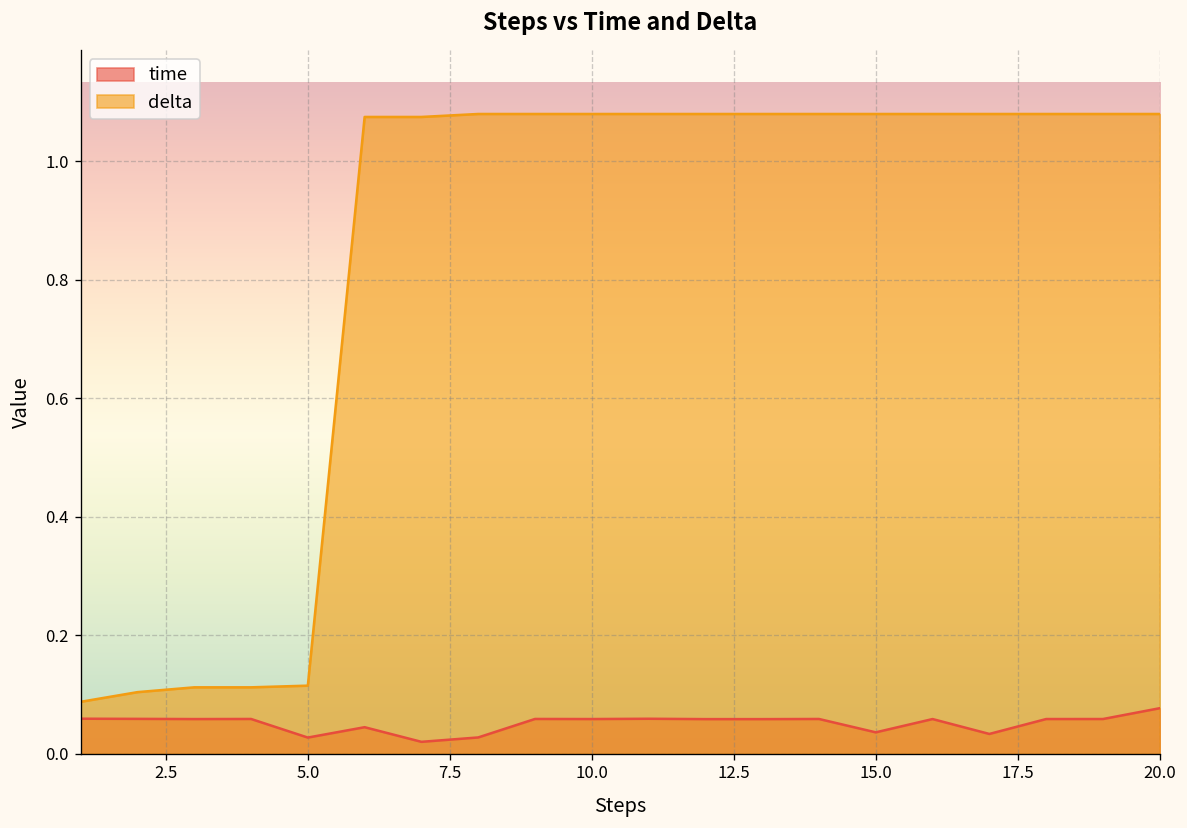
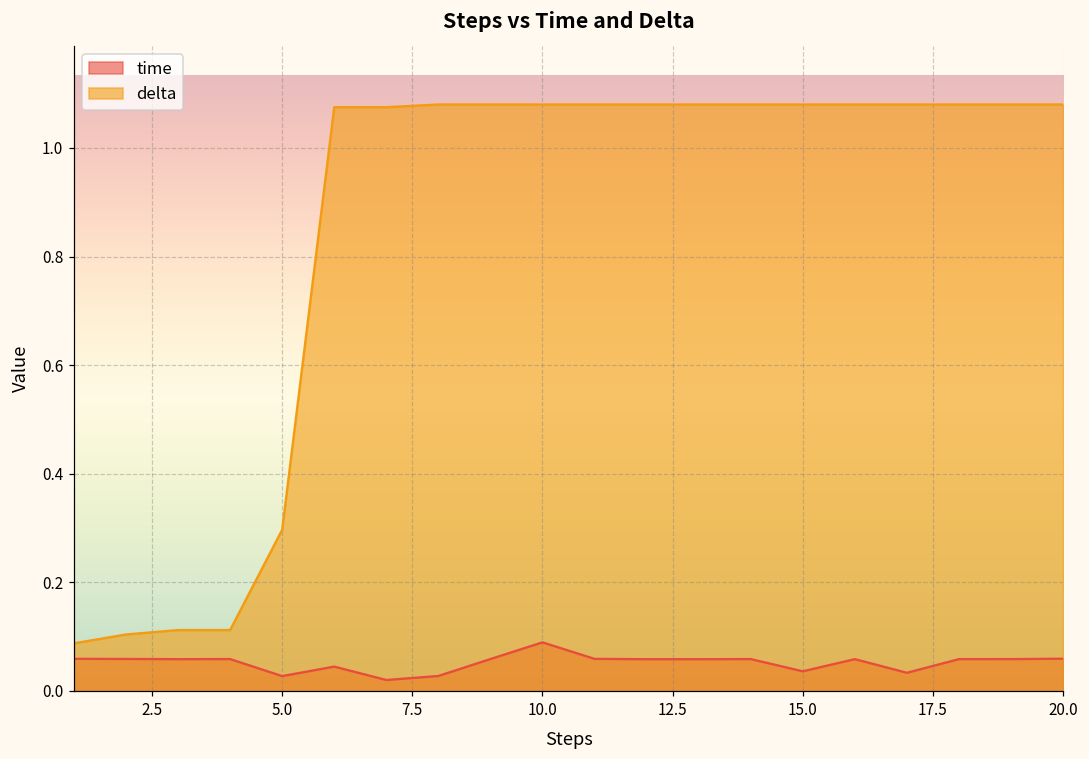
delta, 5.0: 0.12 -> 0.30
time, 10.0: 0.06 -> 0.09
time, 20.0: 0.08 -> 0.06
